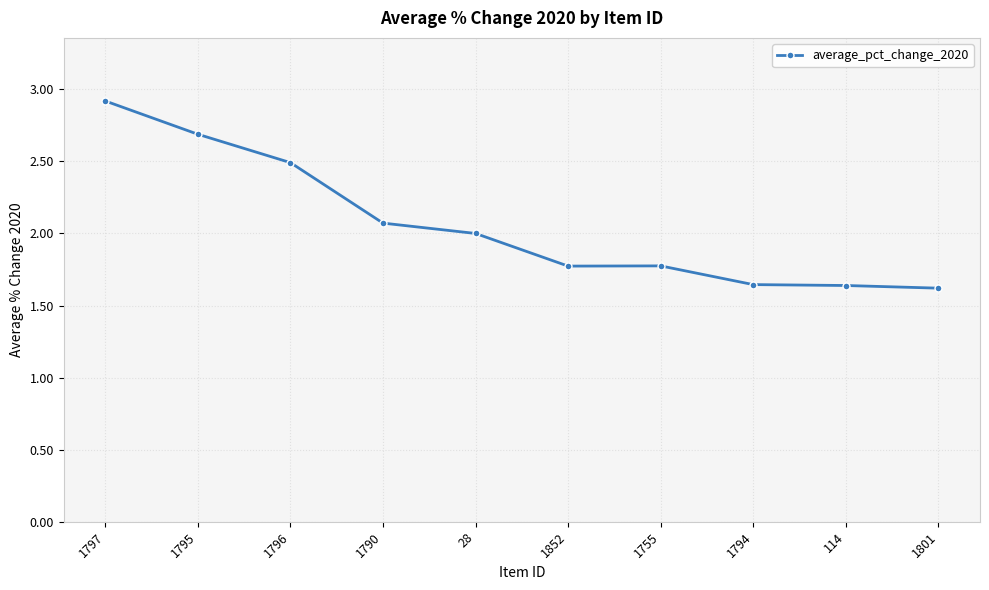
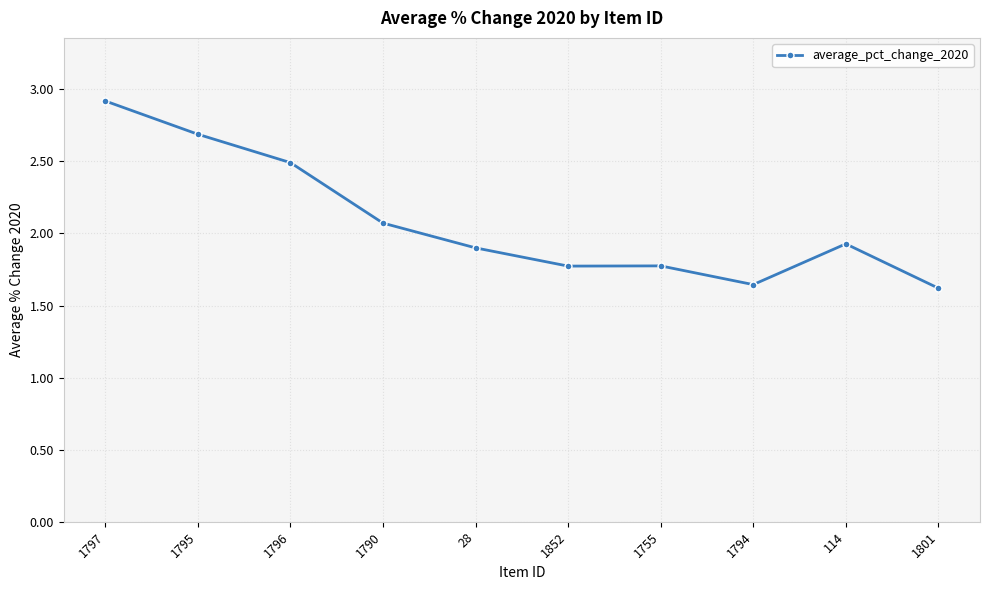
28: 2.0 -> 1.9
114: 1.64 -> 1.93
